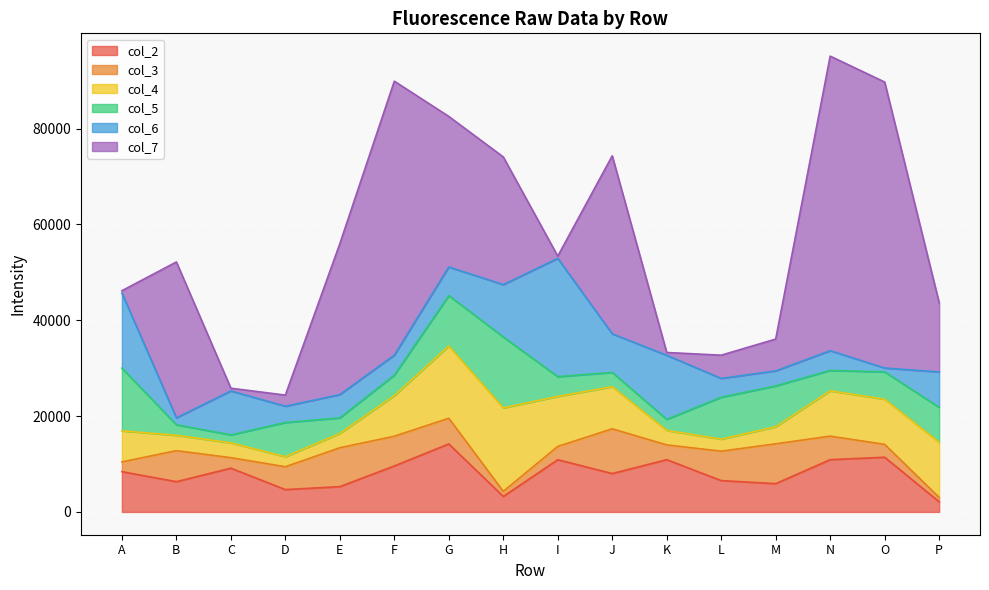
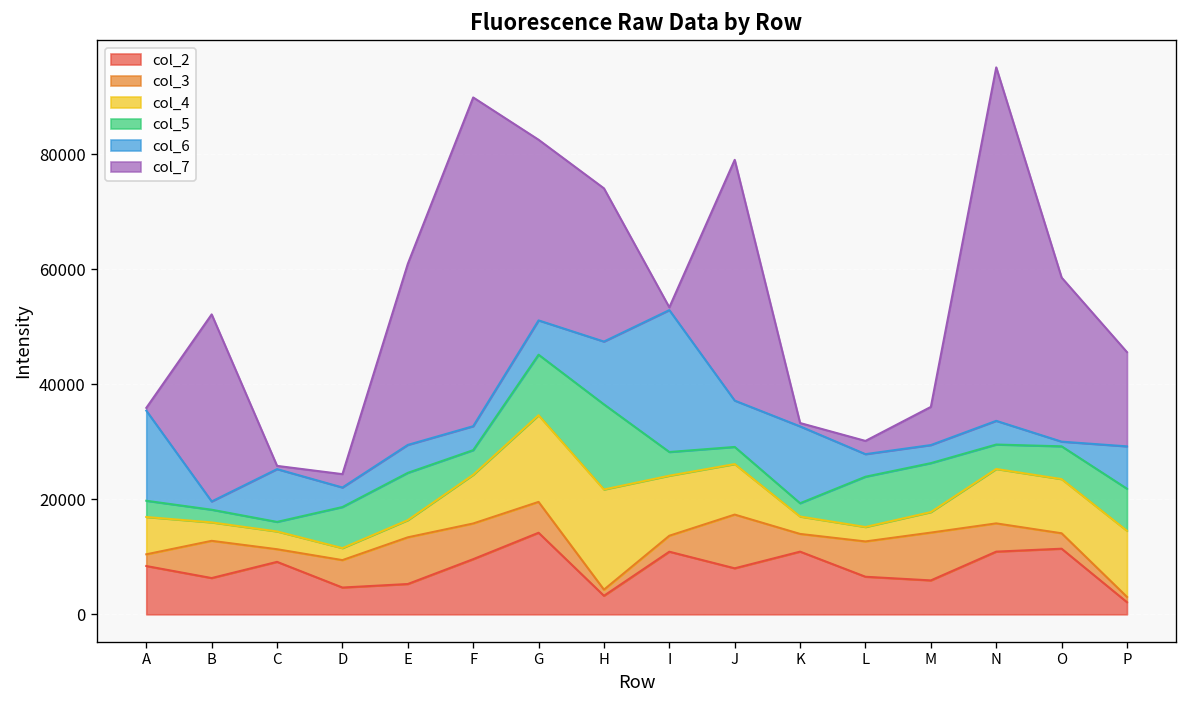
col_5, A: 13000 -> 3000
col_5, E: 3000 -> 8000
col_7, J: 37000 -> 42000
col_7, L: 5000 -> 2000
col_7, O: 60000 -> 29000
col_7, P: 14000 -> 16000
